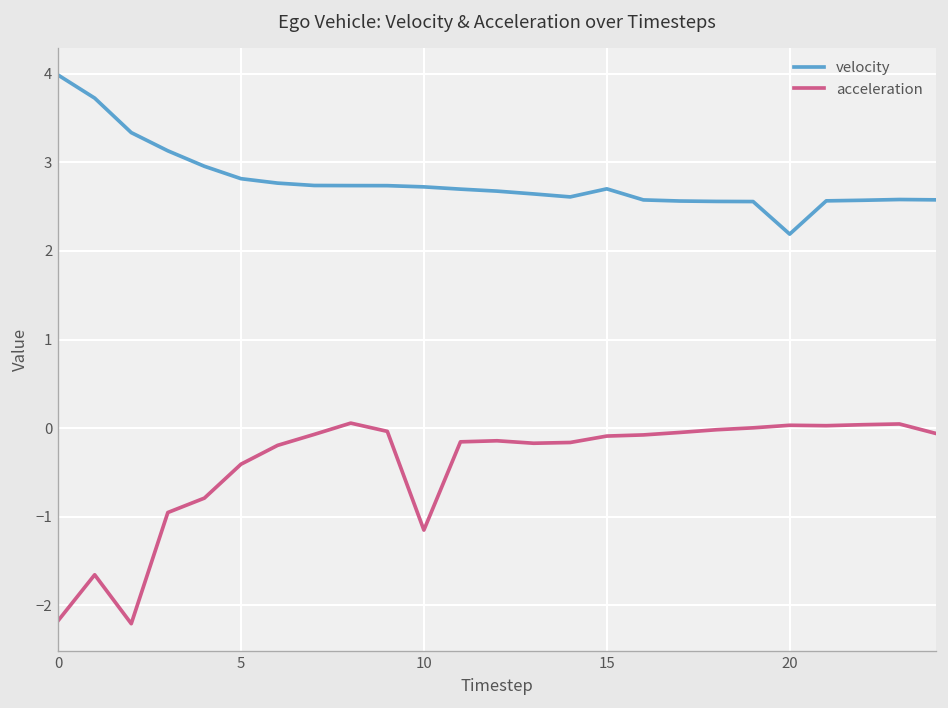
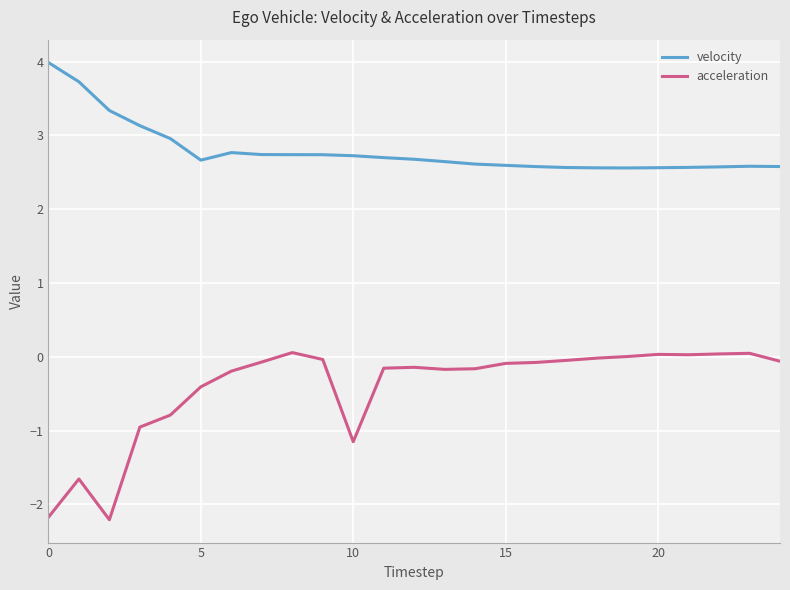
velocity, 5: 2.8 -> 2.7
velocity, 15: 2.7 -> 2.6
velocity, 20: 2.2 -> 2.6
